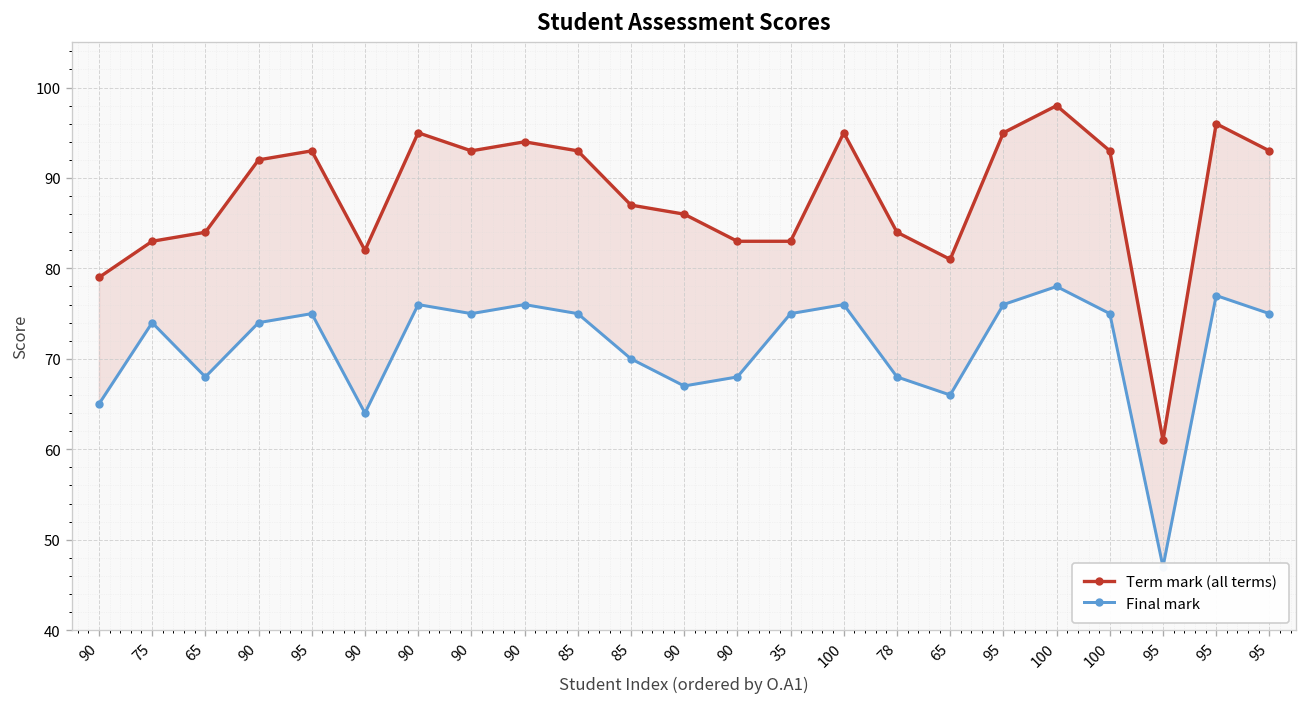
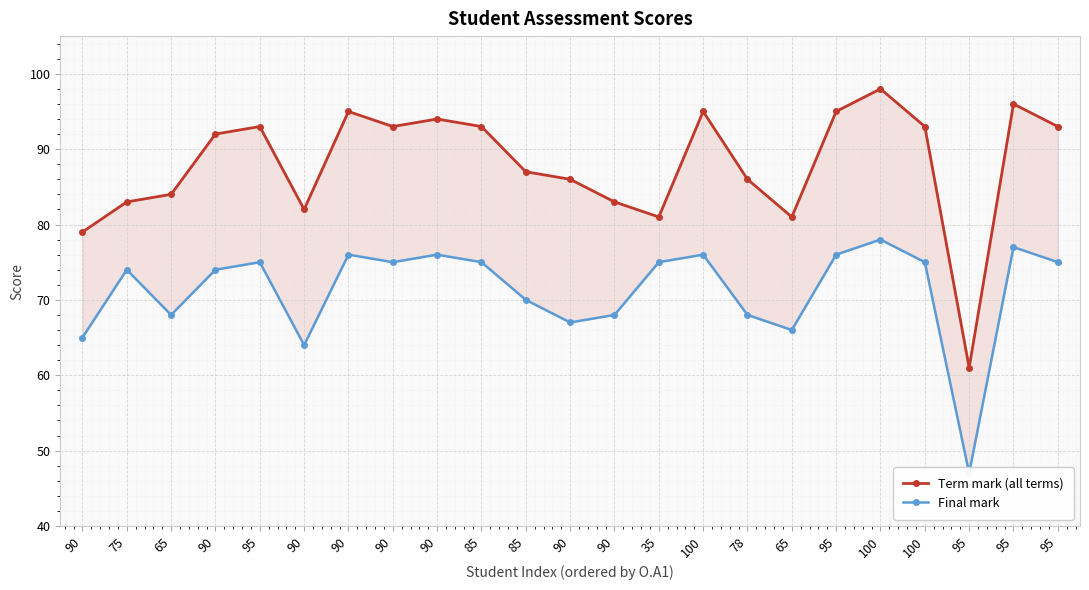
Term mark (all terms), 35: 83 -> 81
Term mark (all terms), 78: 84 -> 86
